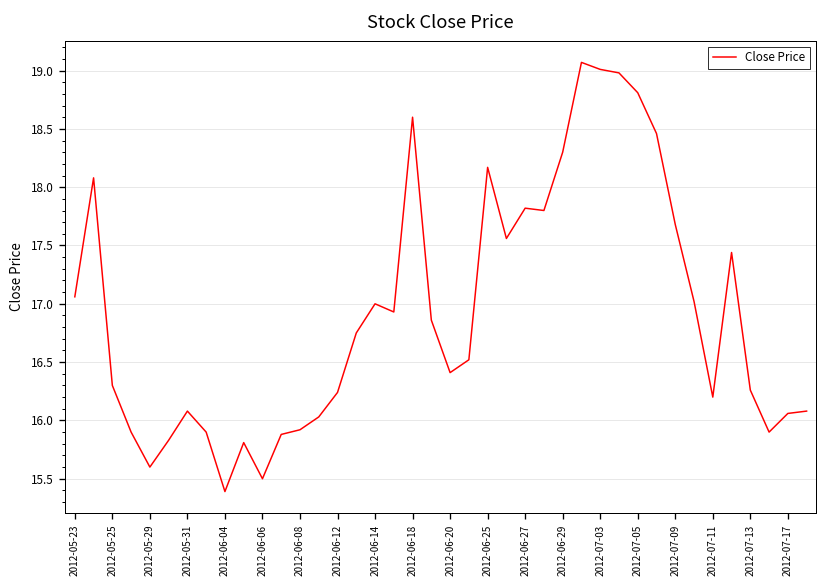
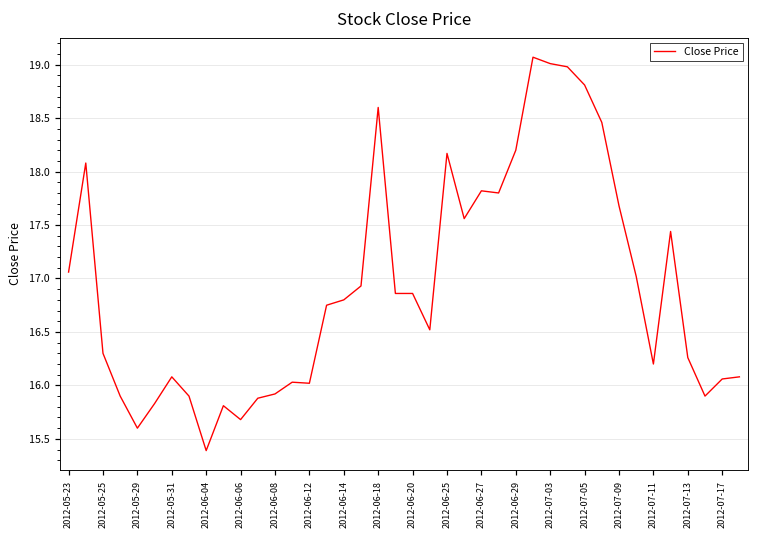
2012-06-06: 15.5 -> 15.7
2012-06-12: 16.2 -> 16.0
2012-06-14: 17.0 -> 16.8
2012-06-20: 16.4 -> 16.9
2012-06-29: 18.3 -> 18.2
